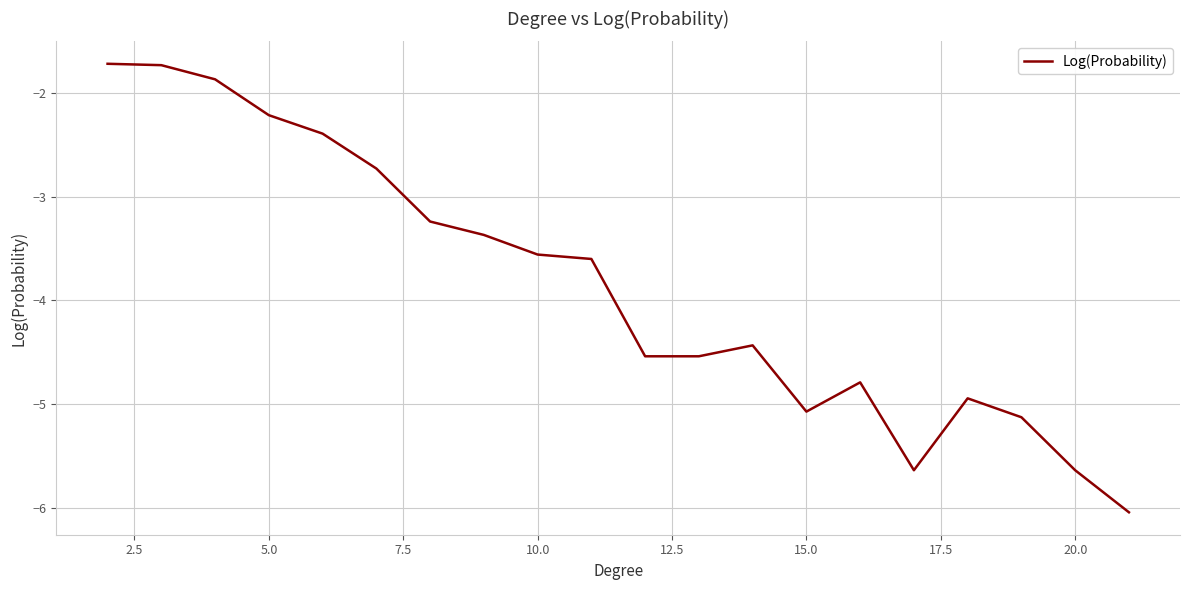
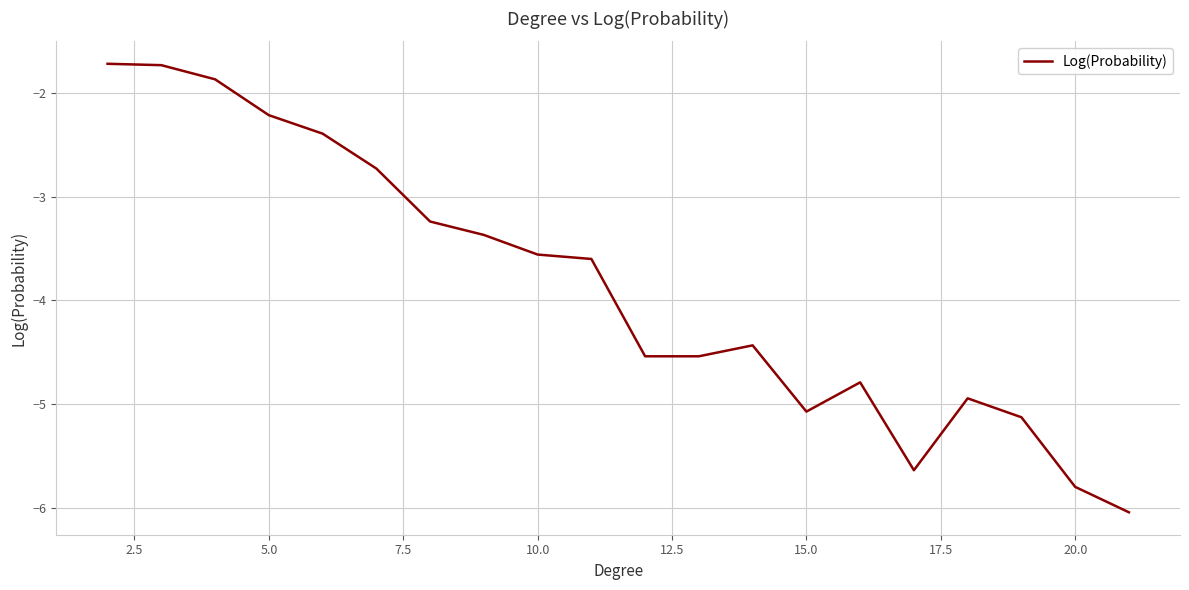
20.0: -5.64 -> -5.80
